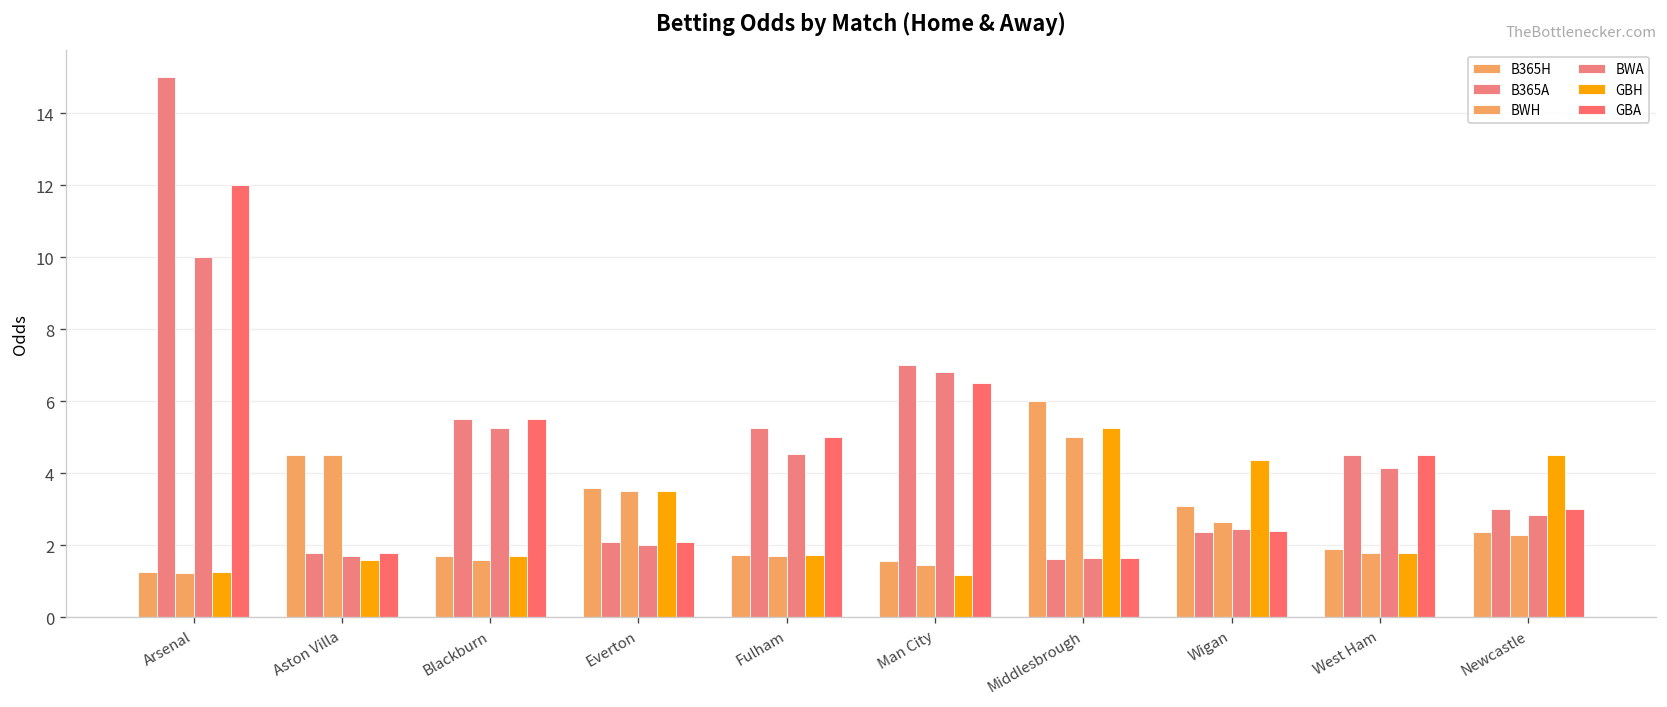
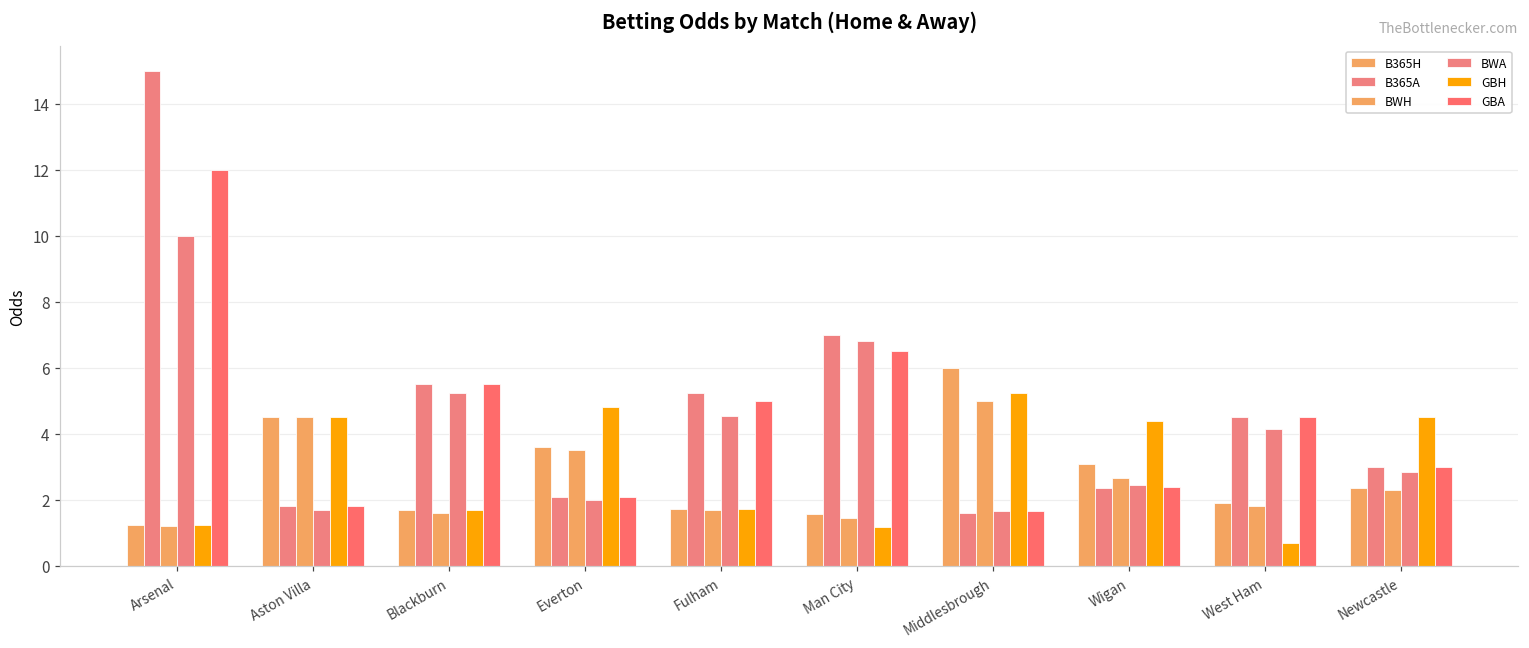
GBH, Aston Villa: 1.6 -> 4.5
GBH, Everton: 3.5 -> 4.8
GBH, West Ham: 1.8 -> 0.7
